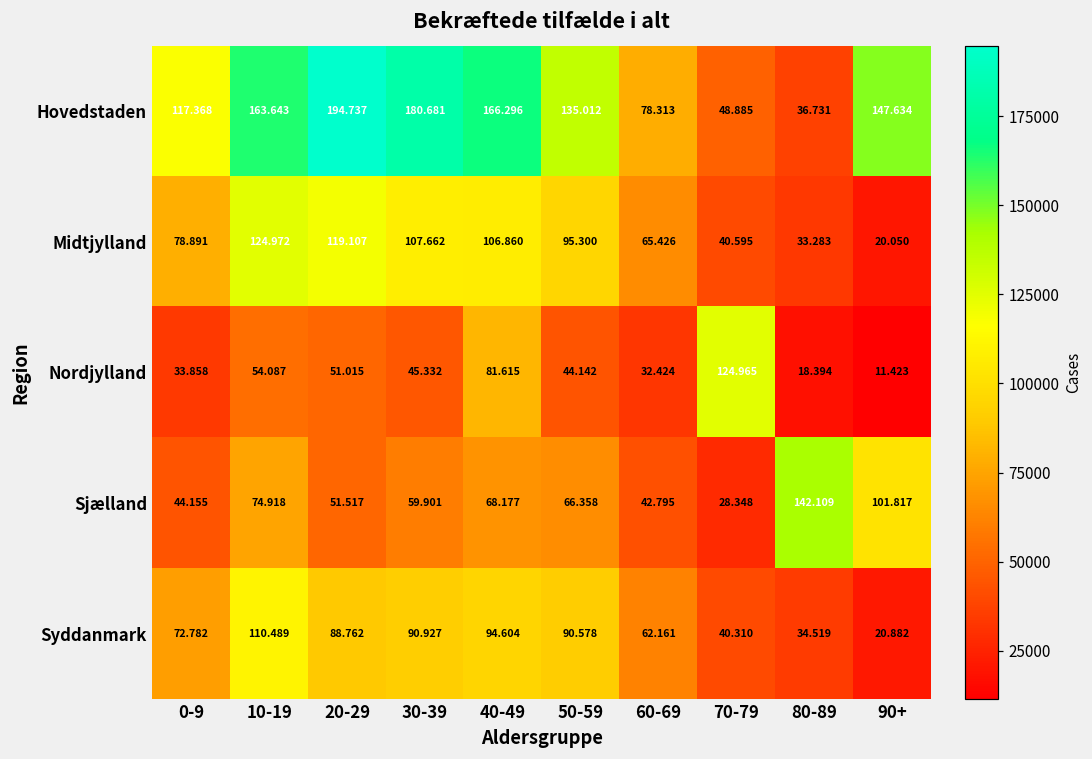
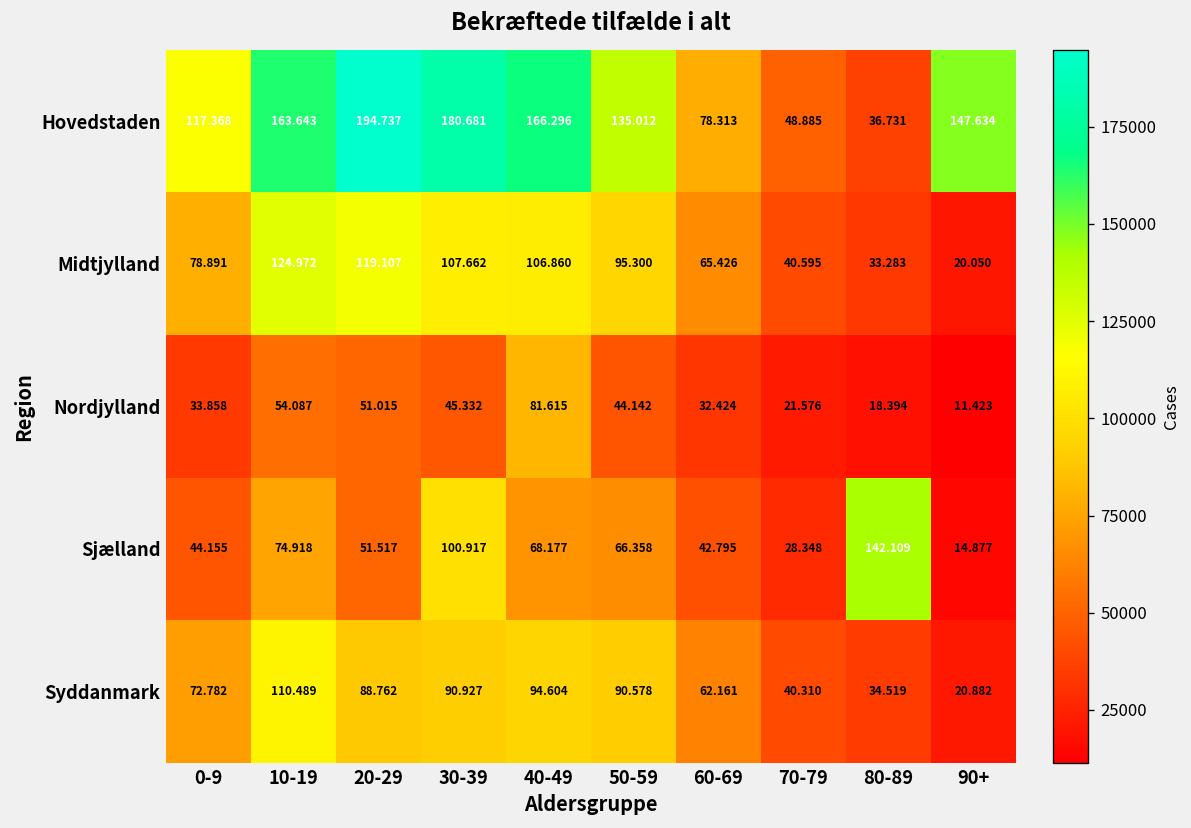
Nordjylland, 70-79: 124.965 -> 21.576
Sjælland, 30-39: 59.901 -> 100.917
Sjælland, 90+: 101.817 -> 14.877
